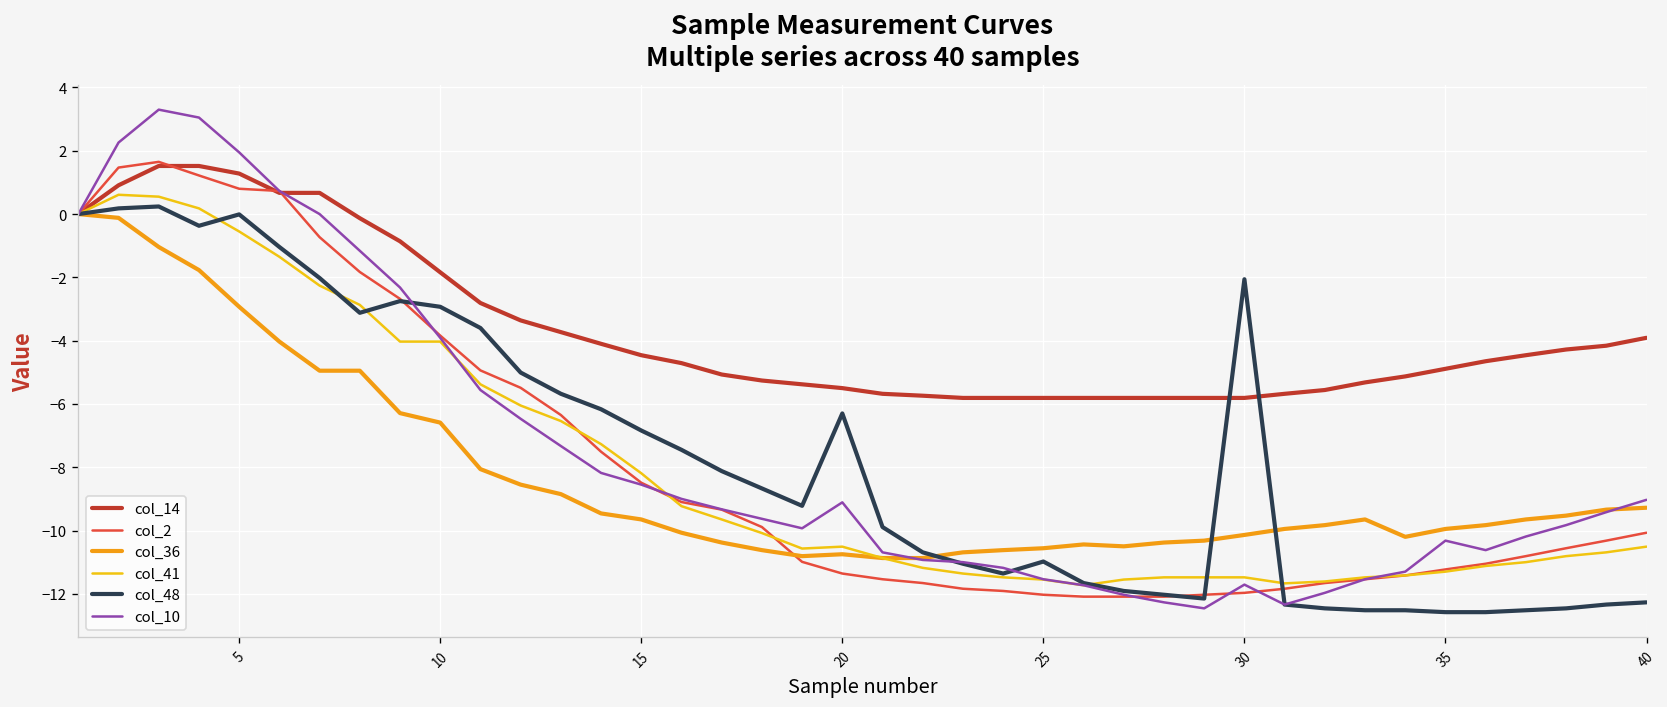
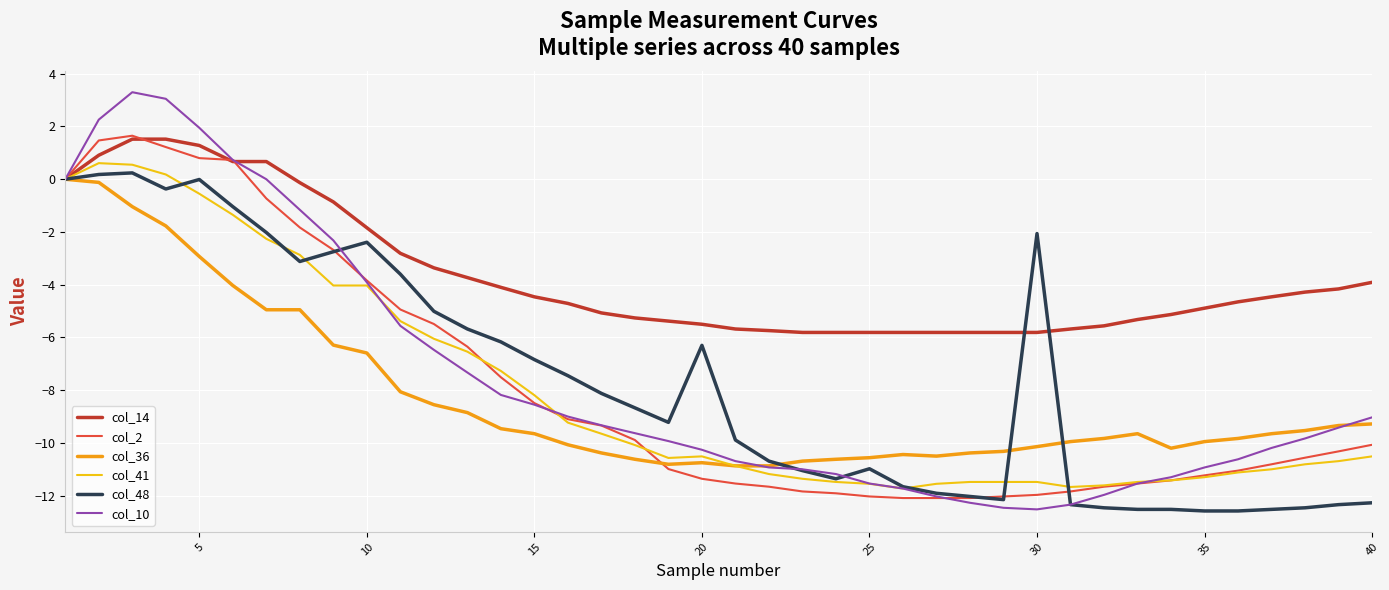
col_48, 10: -2.9 -> -2.4
col_10, 20: -9.1 -> -10.3
col_10, 30: -11.7 -> -12.5
col_10, 35: -10.3 -> -10.9
